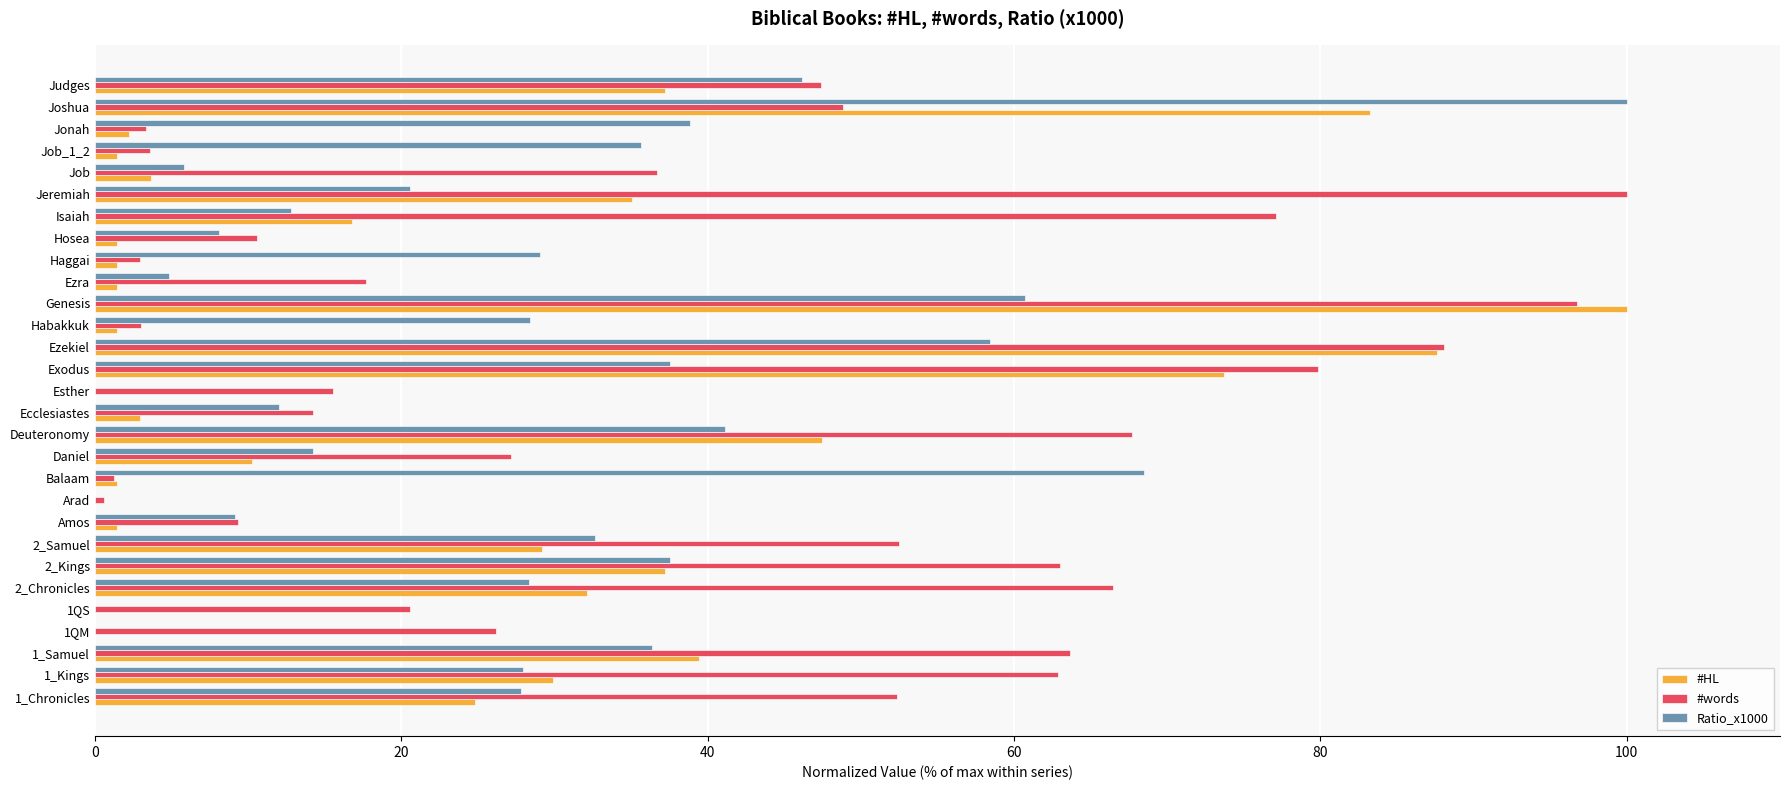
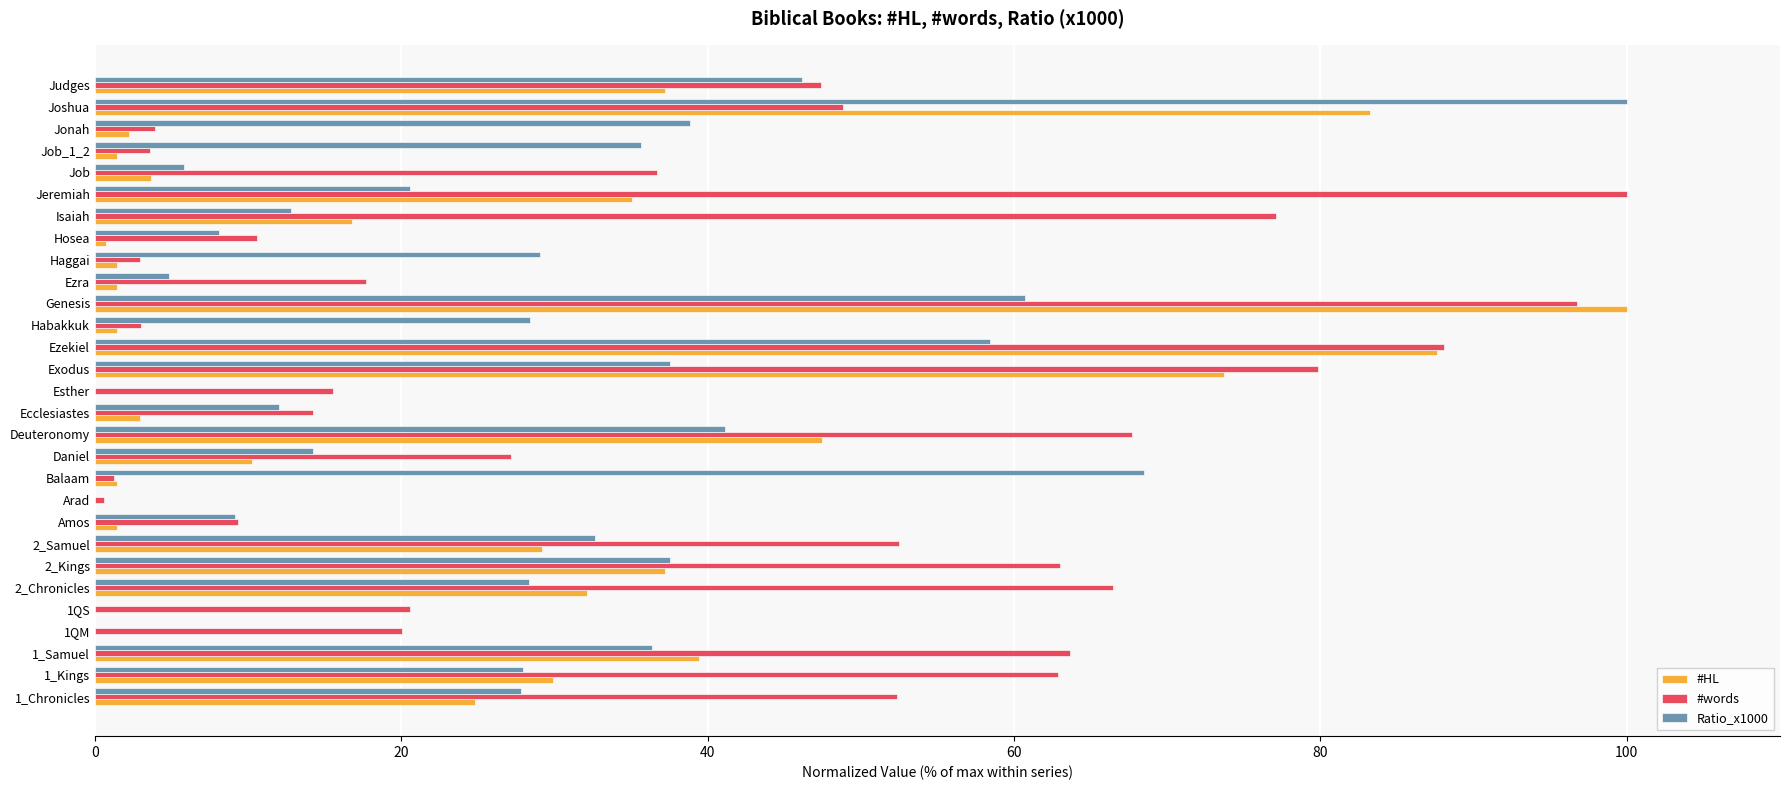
#words, Jonah: 3.3 -> 3.9
#HL, Hosea: 1.5 -> 0.7
#words, 1QM: 26.2 -> 20.1
